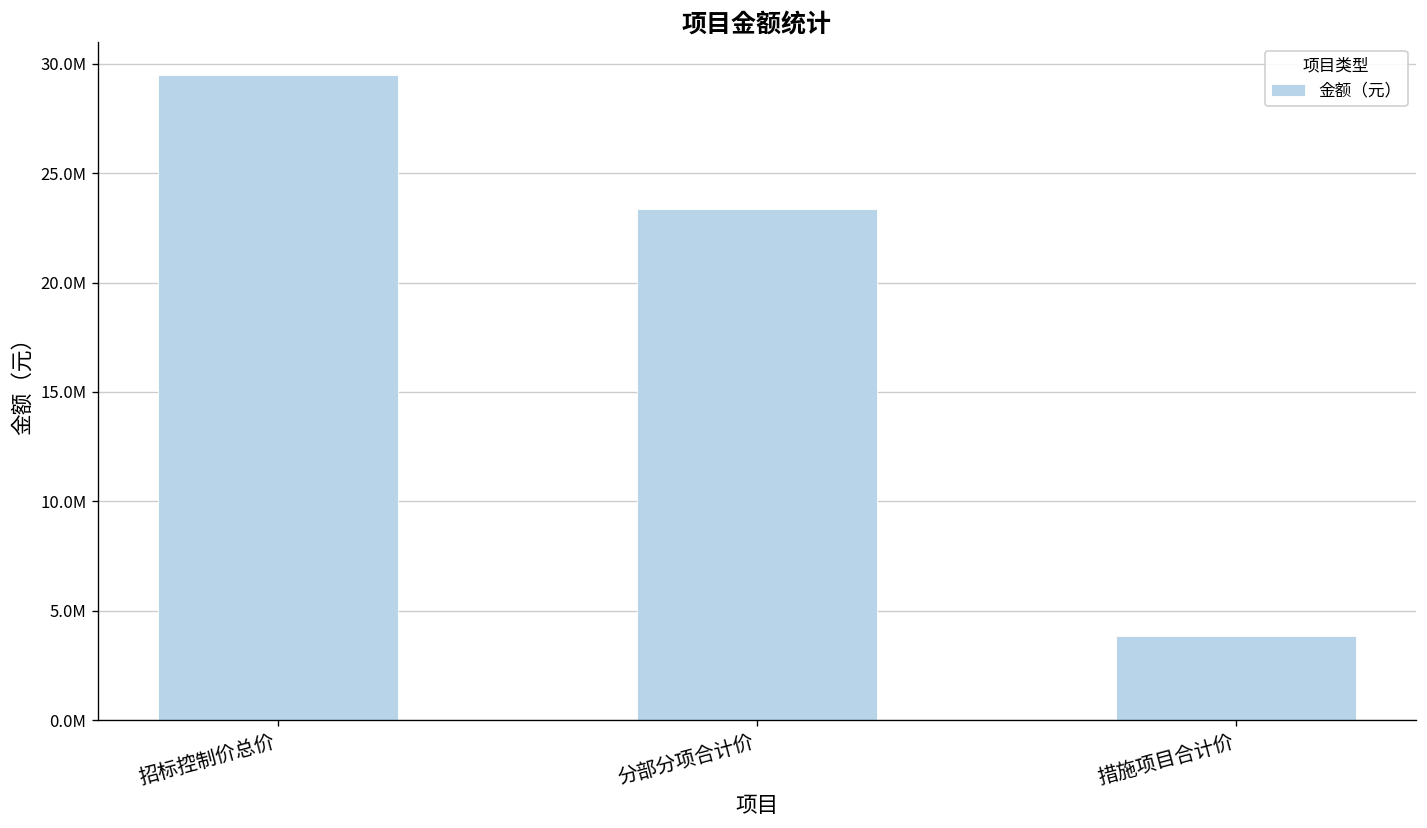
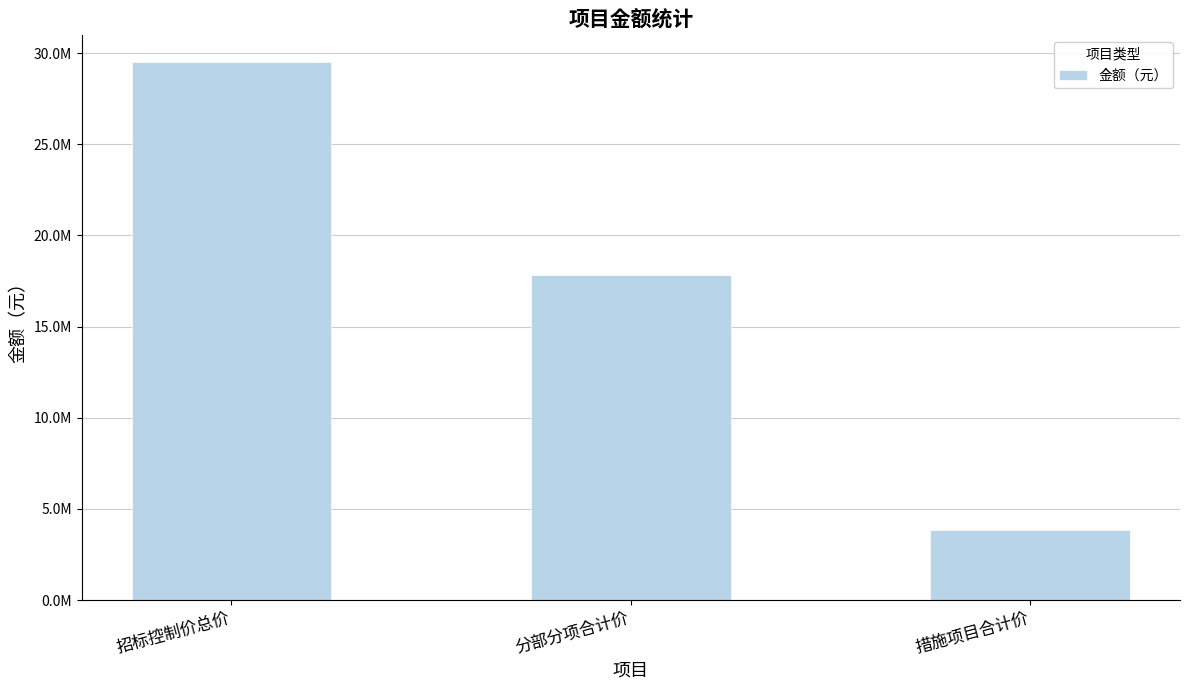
分部分项合计价: 23300000 -> 17800000
